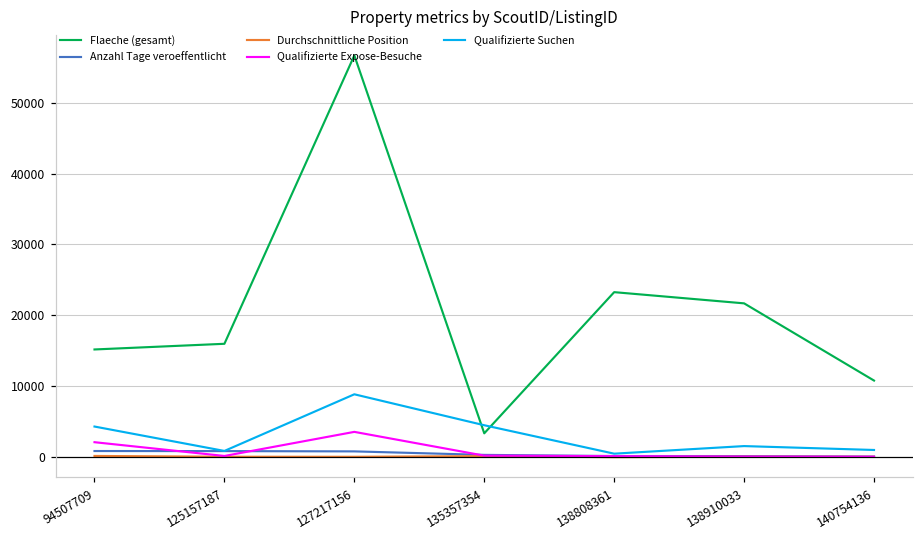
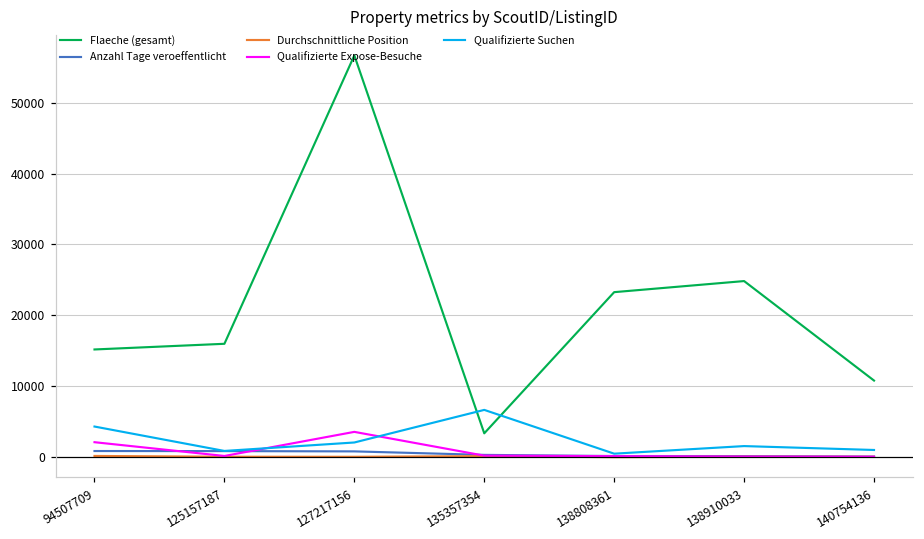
Qualifizierte Suchen, 127217156: 9000 -> 2000
Qualifizierte Suchen, 135357354: 5000 -> 7000
Flaeche (gesamt), 138910033: 22000 -> 25000
